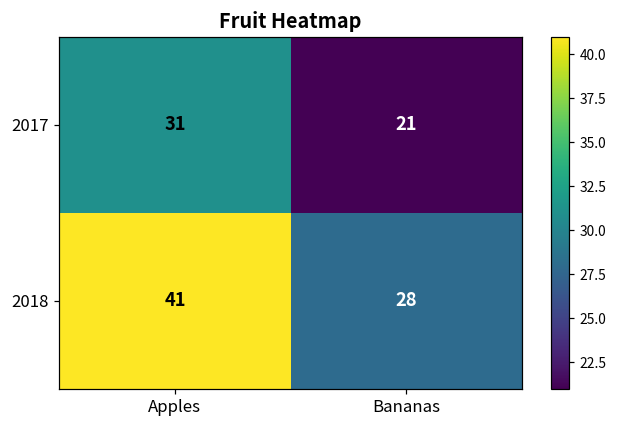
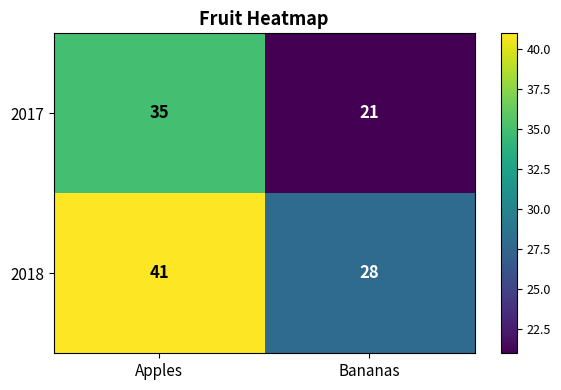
2017, Apples: 31 -> 35
